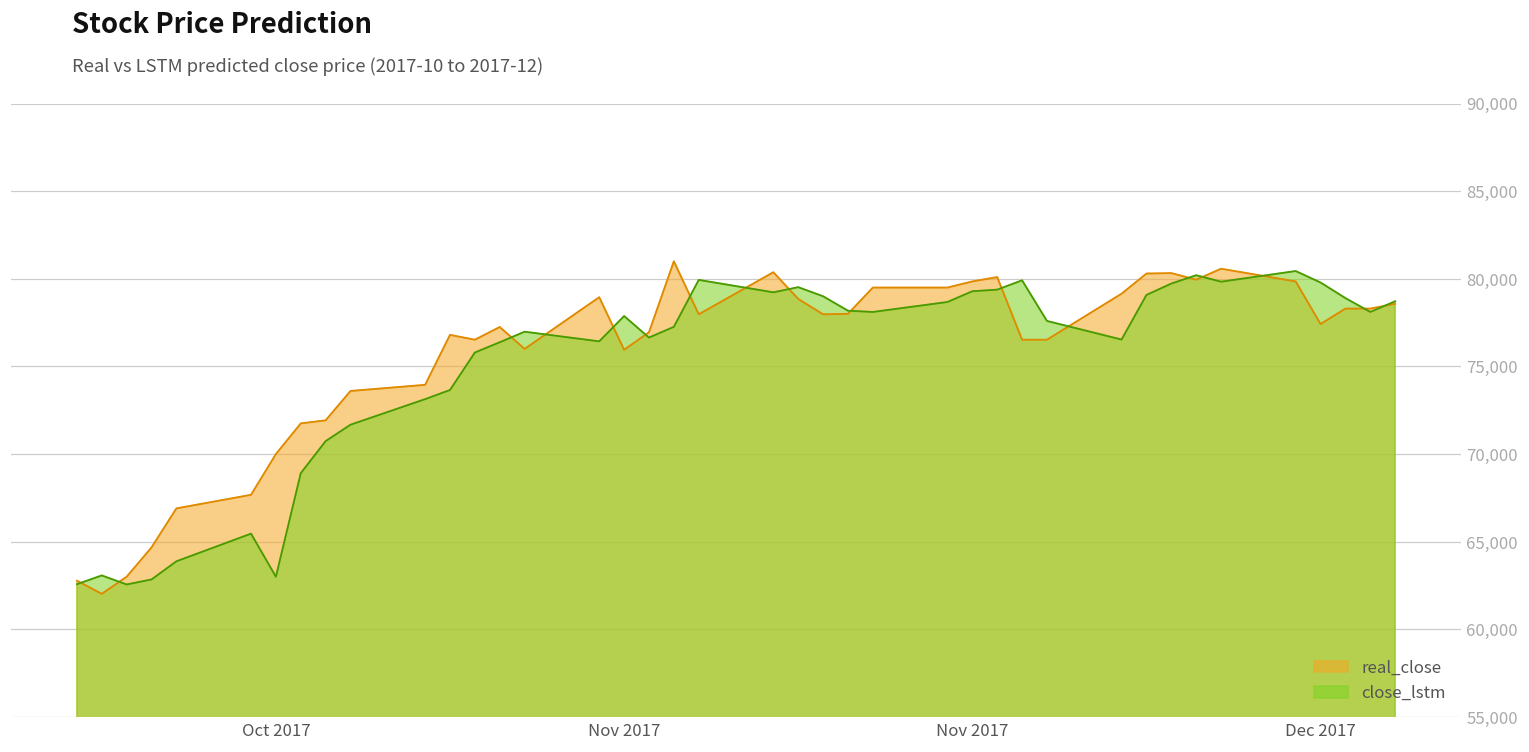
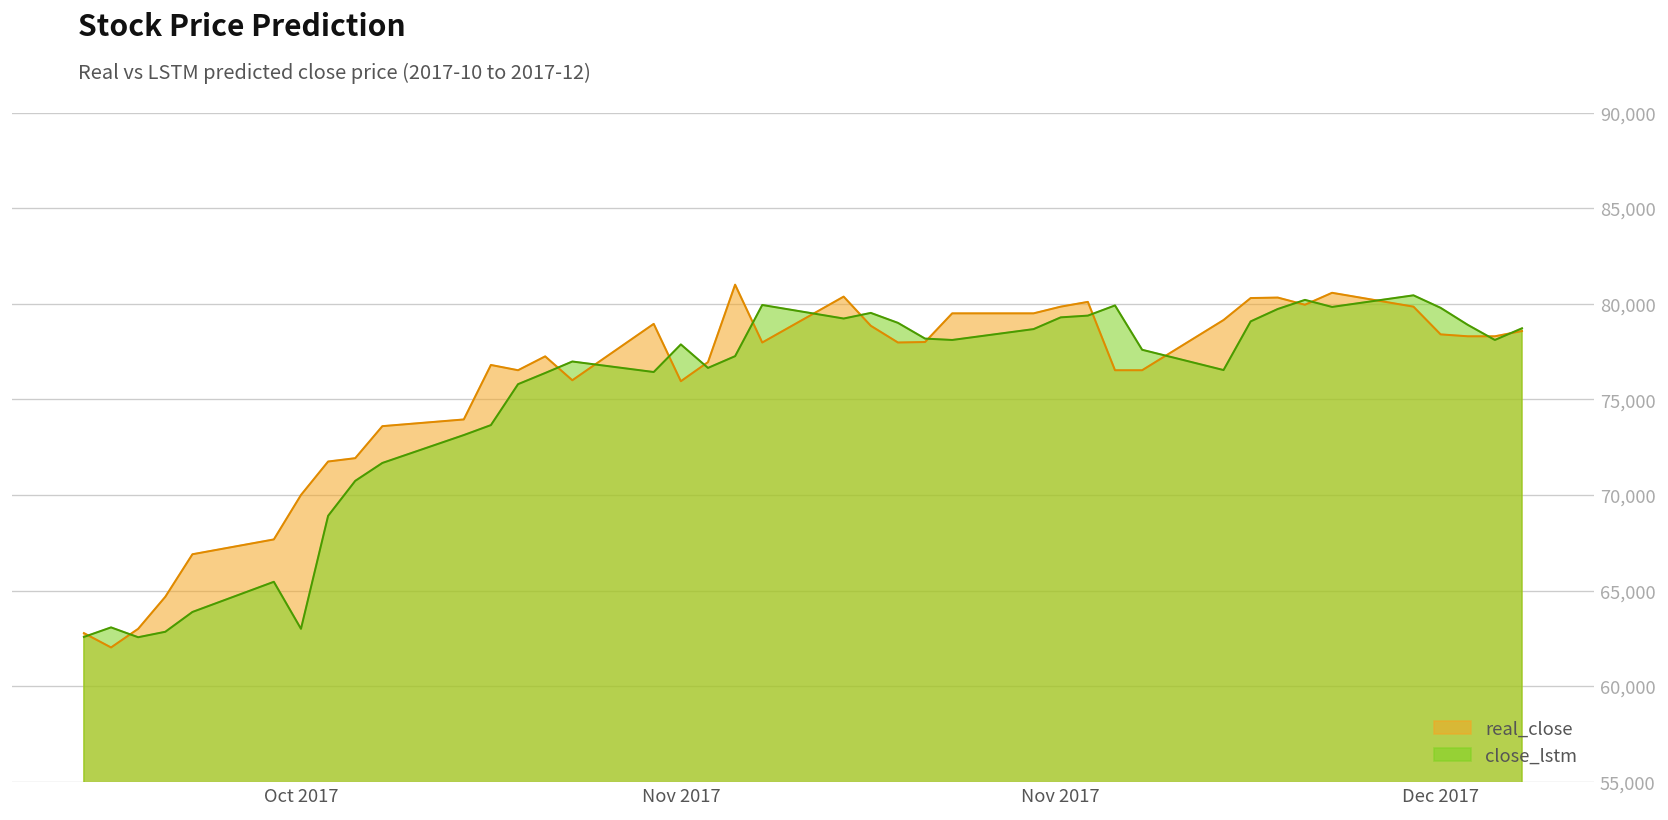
real_close, Dec 2017: 77,400 -> 78,400
